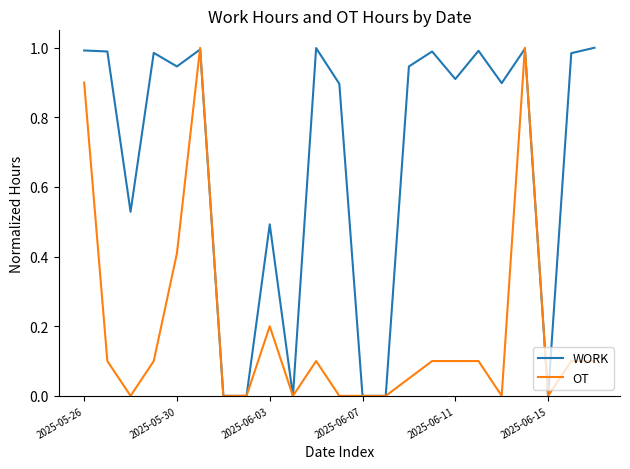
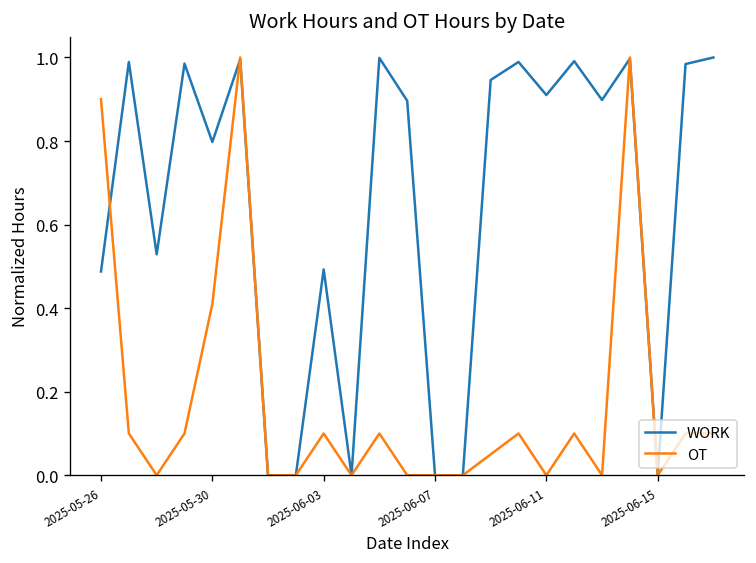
WORK, 2025-05-26: 0.99 -> 0.49
WORK, 2025-05-30: 0.95 -> 0.80
OT, 2025-06-03: 0.20 -> 0.10
OT, 2025-06-11: 0.10 -> 0.00
